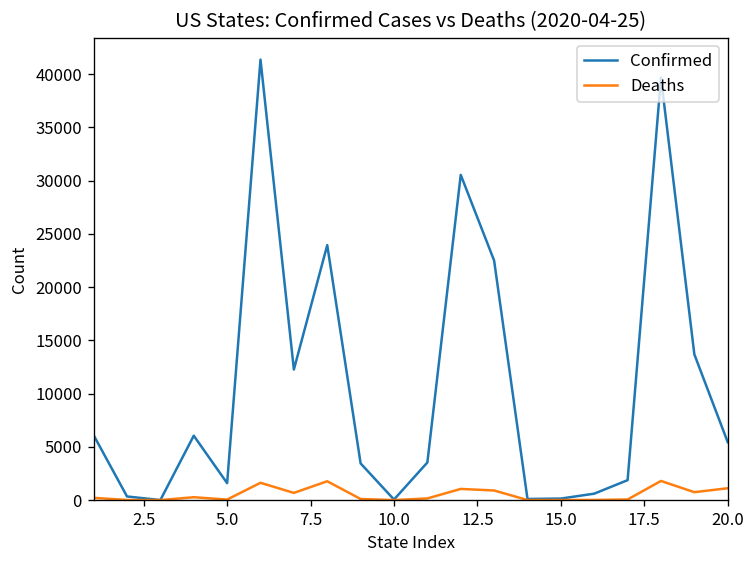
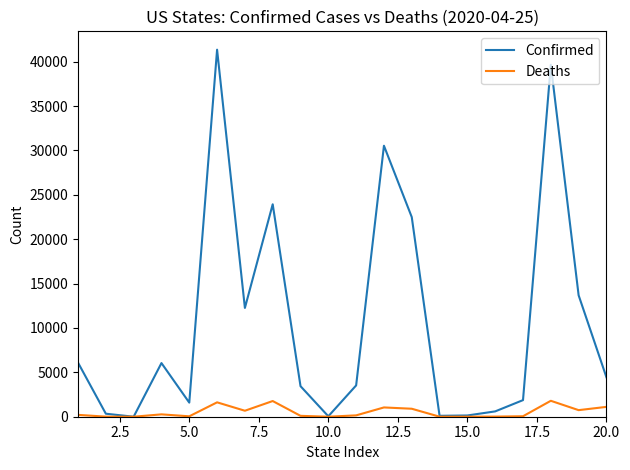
Confirmed, 20.0: 5000 -> 4000
